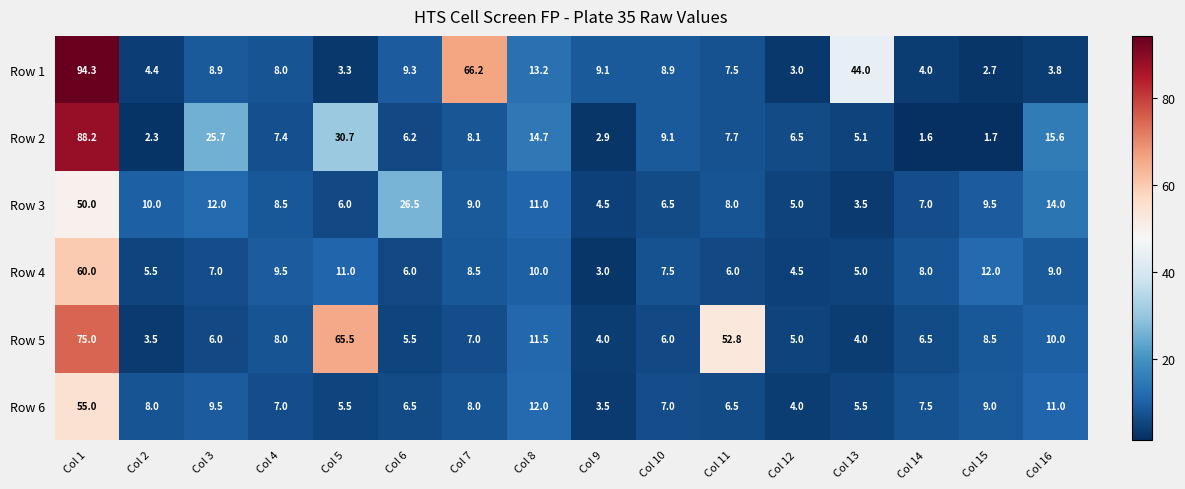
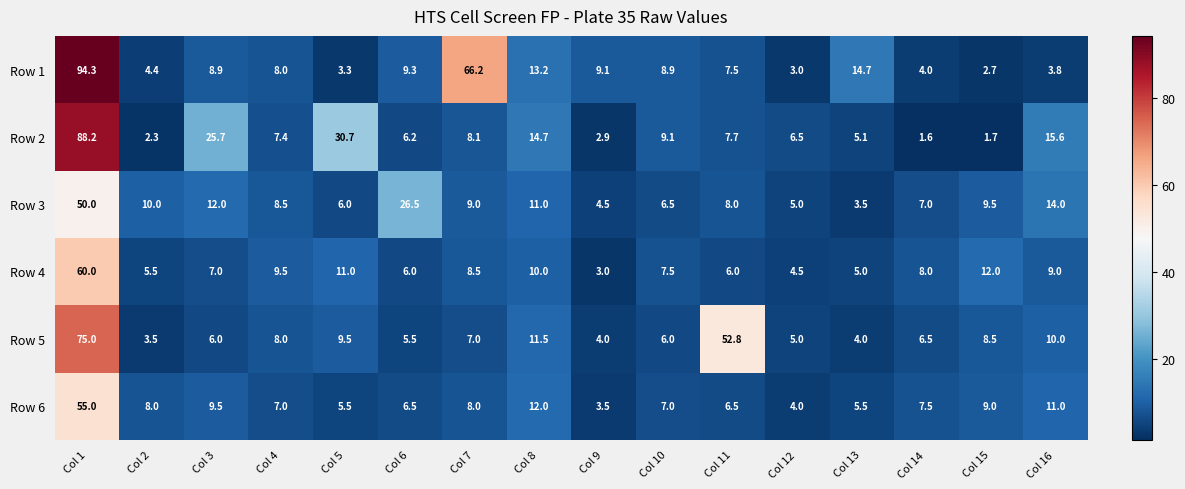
Row 1, Col 13: 44.0 -> 14.7
Row 5, Col 5: 65.5 -> 9.5
